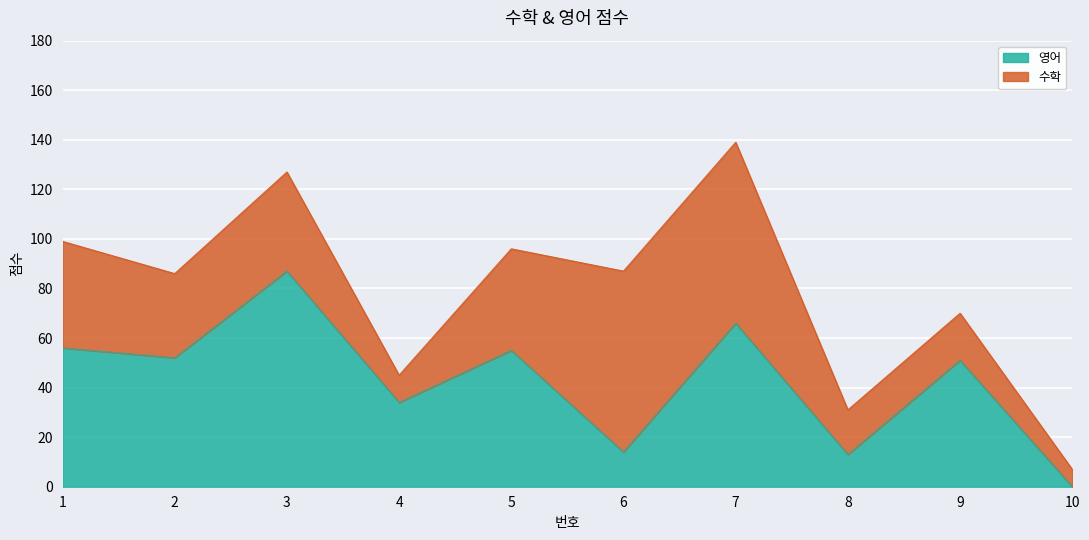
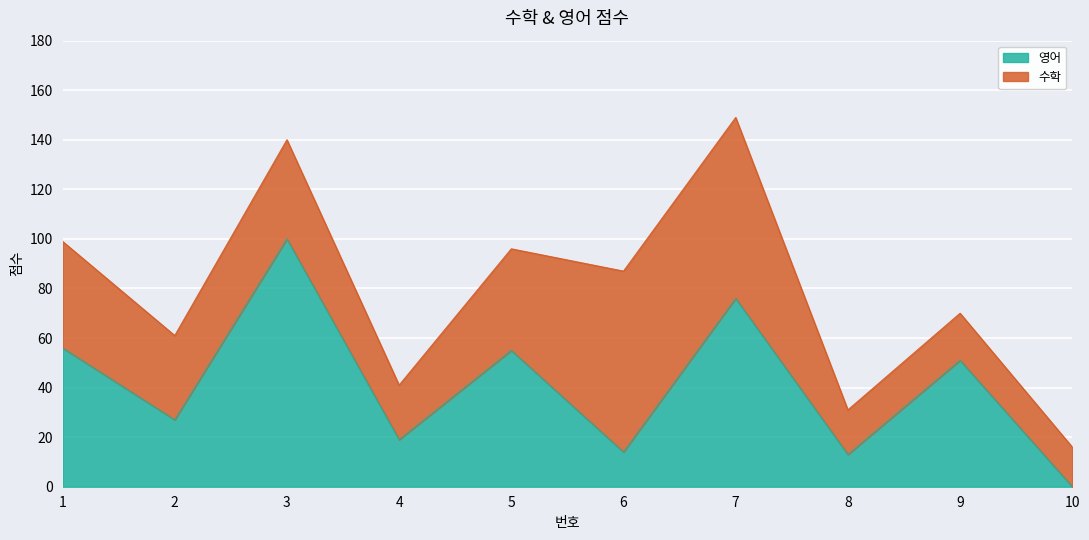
영어, 2: 52 -> 27
영어, 3: 87 -> 100
영어, 4: 34 -> 19
수학, 4: 11 -> 22
영어, 7: 66 -> 76
수학, 10: 7 -> 16
